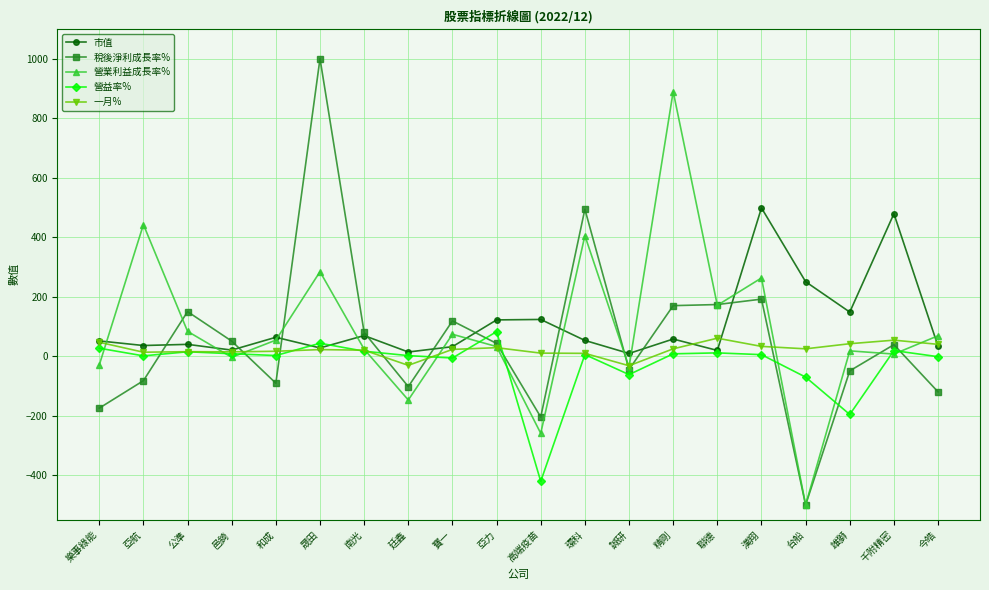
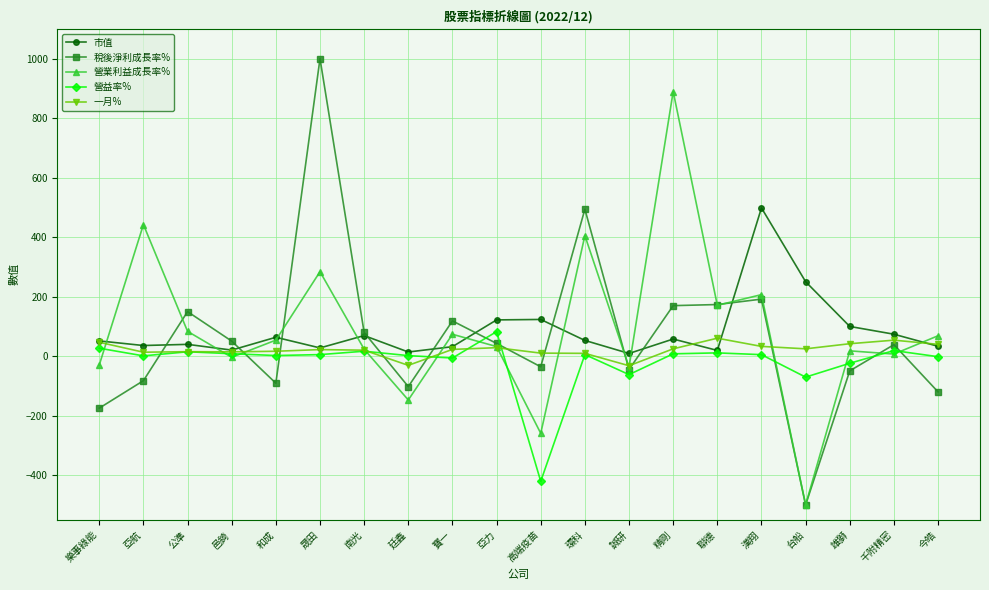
營益率%, 晟田: 40 -> 10
稅後淨利成長率%, 高端疫苗: -200 -> -40
營業利益成長率%, 漢翔: 260 -> 210
市值, 雄獅: 150 -> 100
營益率%, 雄獅: -200 -> -20
市值, 千附精密: 480 -> 70
